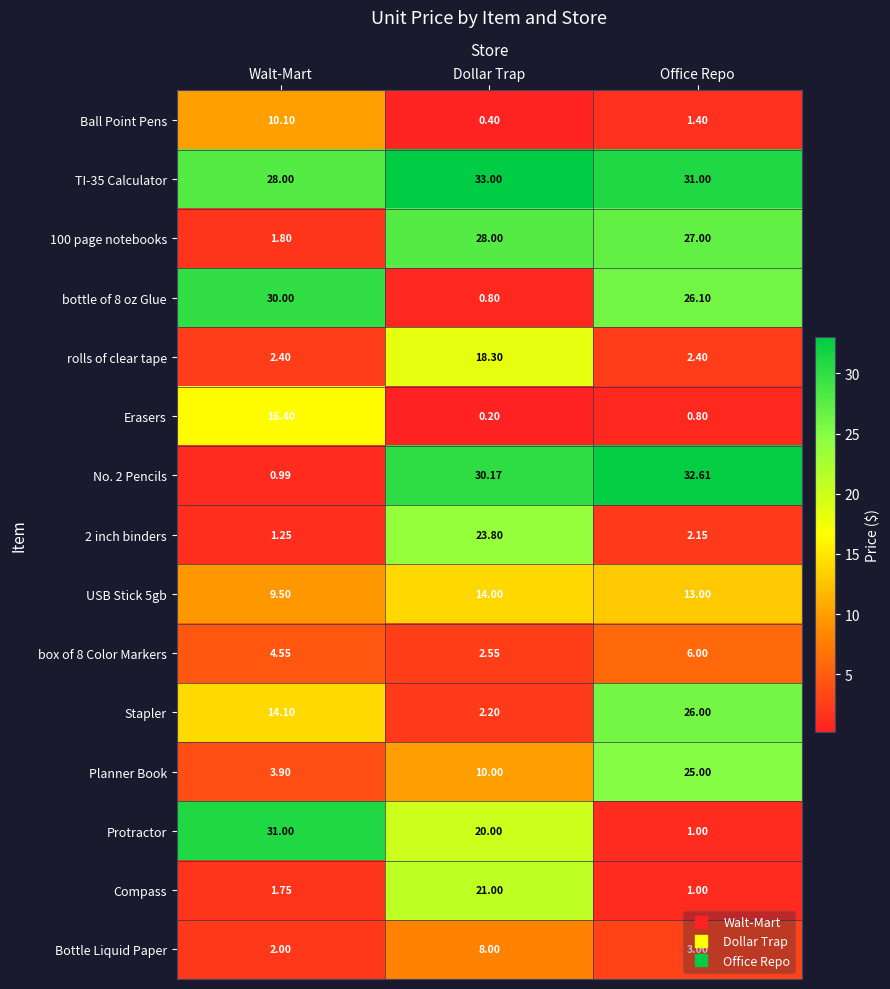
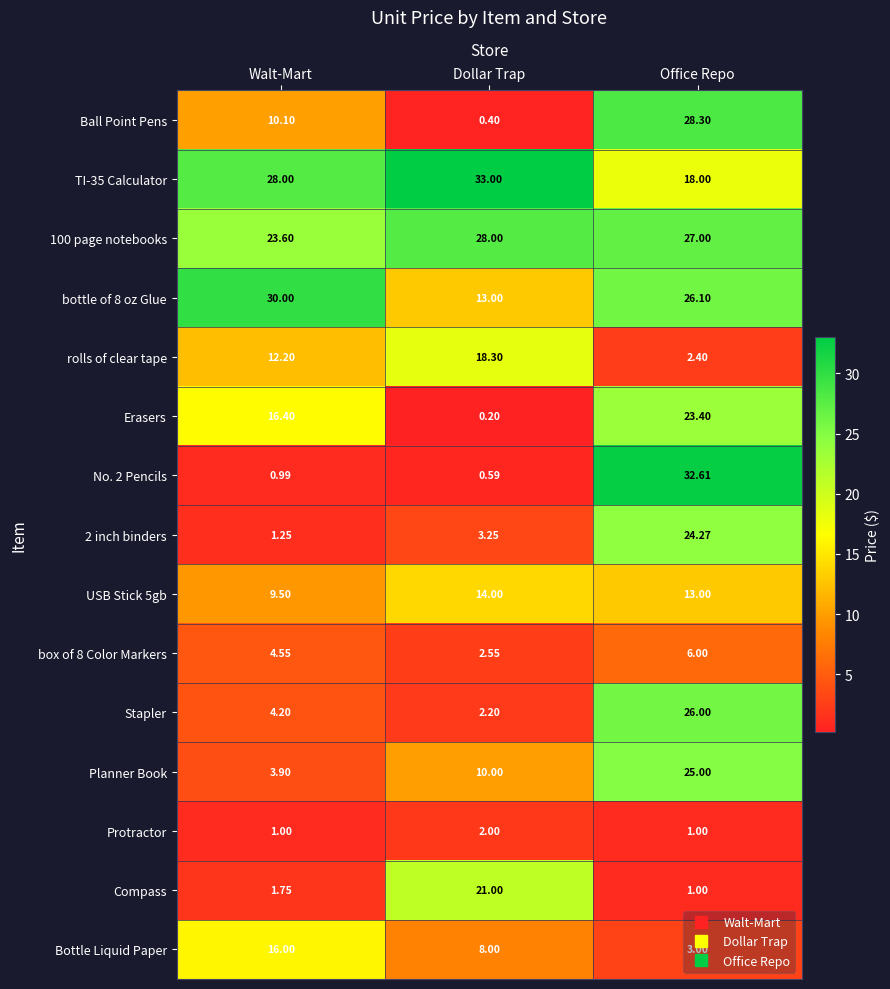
Ball Point Pens, Office Repo: 1.40 -> 28.30
TI-35 Calculator, Office Repo: 31.00 -> 18.00
100 page notebooks, Walt-Mart: 1.80 -> 23.60
bottle of 8 oz Glue, Dollar Trap: 0.80 -> 13.00
rolls of clear tape, Walt-Mart: 2.40 -> 12.20
Erasers, Office Repo: 0.80 -> 23.40
No. 2 Pencils, Dollar Trap: 30.17 -> 0.59
2 inch binders, Dollar Trap: 23.80 -> 3.25
2 inch binders, Office Repo: 2.15 -> 24.27
Stapler, Walt-Mart: 14.10 -> 4.20
Protractor, Walt-Mart: 31.00 -> 1.00
Protractor, Dollar Trap: 20.00 -> 2.00
Bottle Liquid Paper, Walt-Mart: 2.00 -> 16.00
